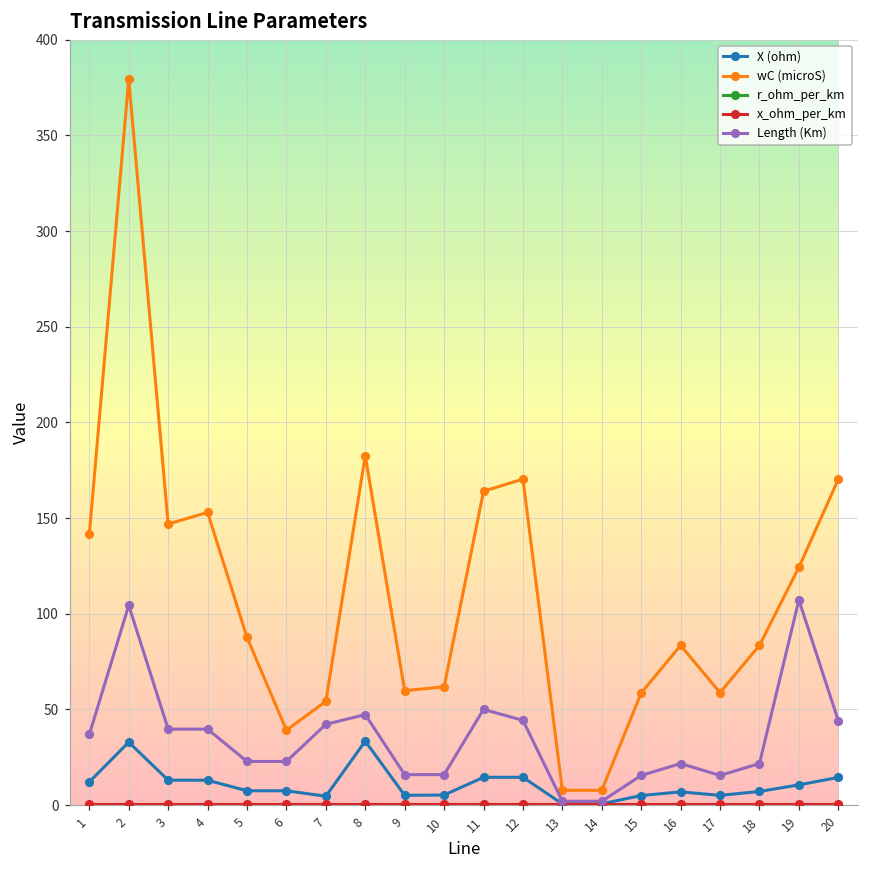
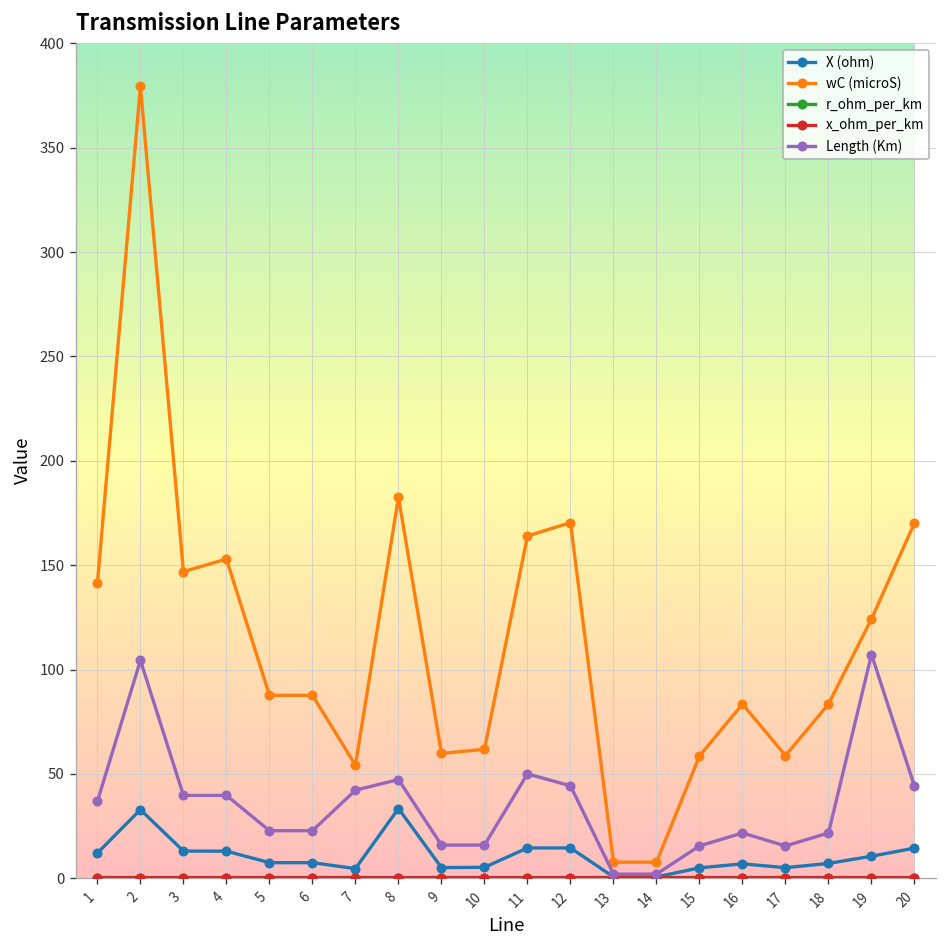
wC (microS), 6: 39 -> 88
